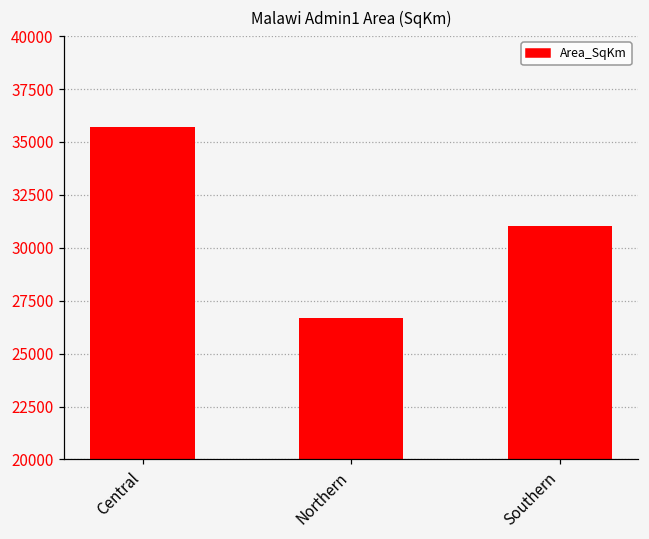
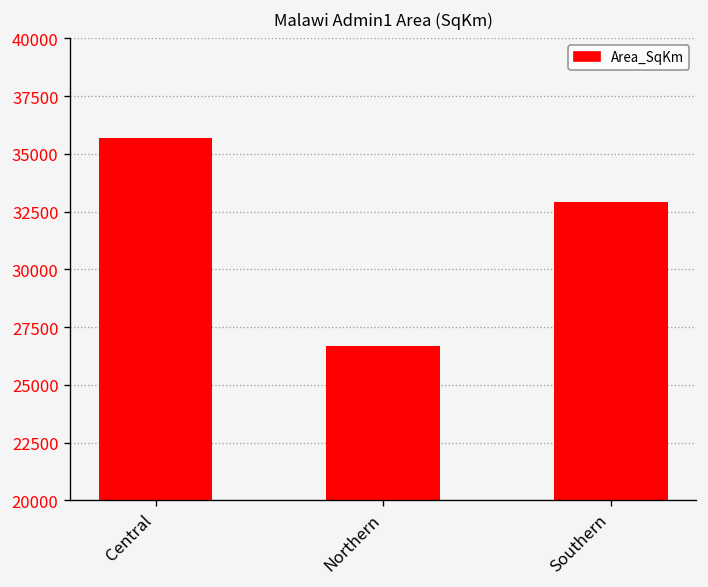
Southern: 31000 -> 32900
